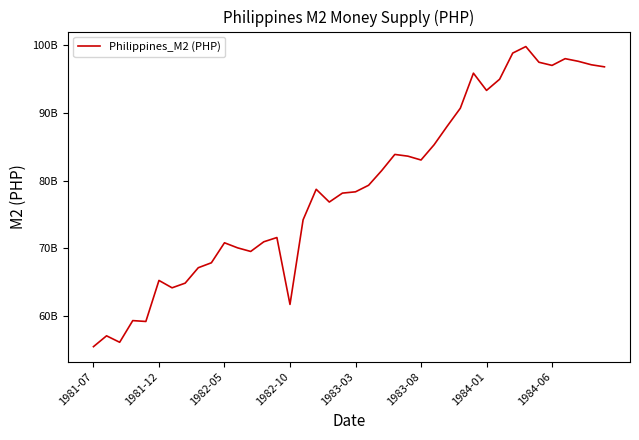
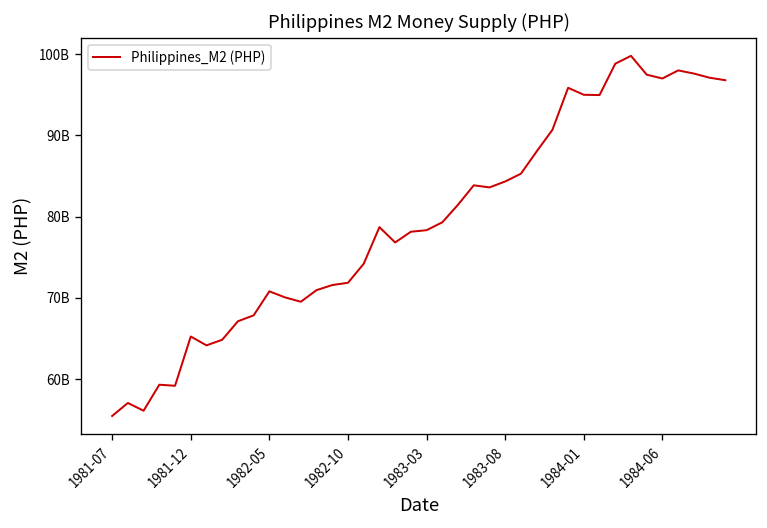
1982-10: 62000000000 -> 72000000000
1983-08: 83000000000 -> 84000000000
1984-01: 93000000000 -> 95000000000
